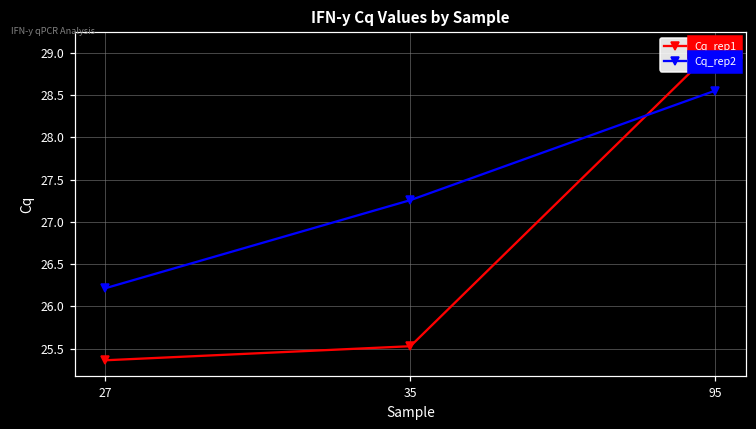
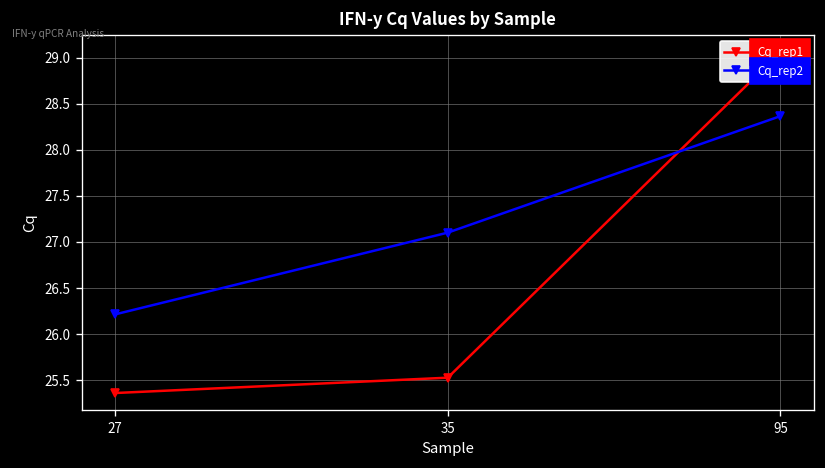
Cq_rep2, 35: 27.3 -> 27.1
Cq_rep2, 95: 28.6 -> 28.4
